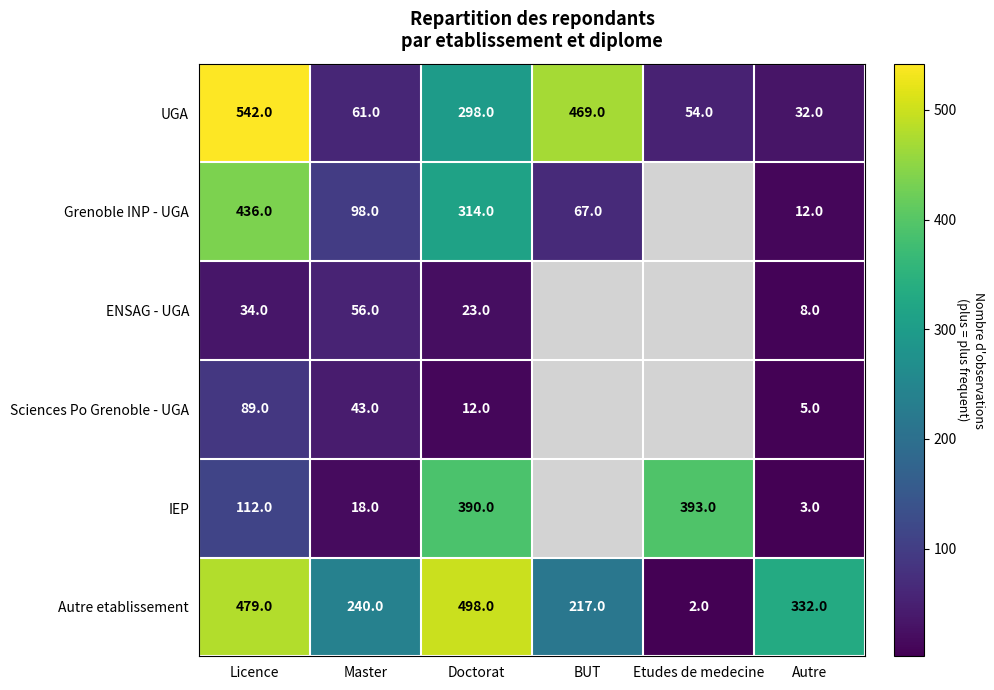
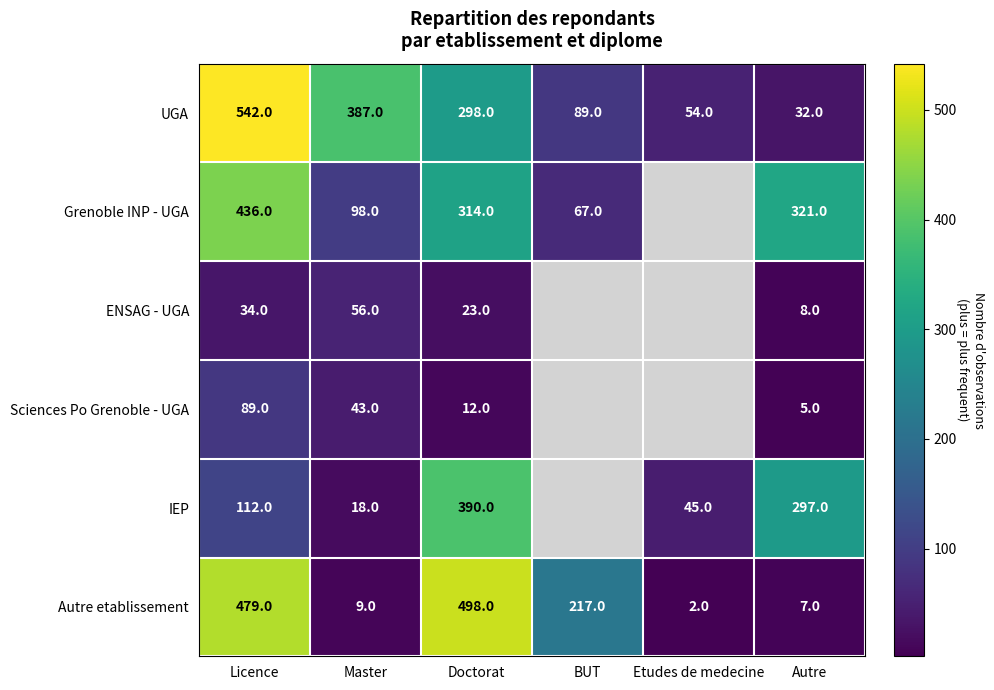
UGA, Master: 61.0 -> 387.0
UGA, BUT: 469.0 -> 89.0
Grenoble INP - UGA, Autre: 12.0 -> 321.0
IEP, Etudes de medecine: 393.0 -> 45.0
IEP, Autre: 3.0 -> 297.0
Autre etablissement, Master: 240.0 -> 9.0
Autre etablissement, Autre: 332.0 -> 7.0
